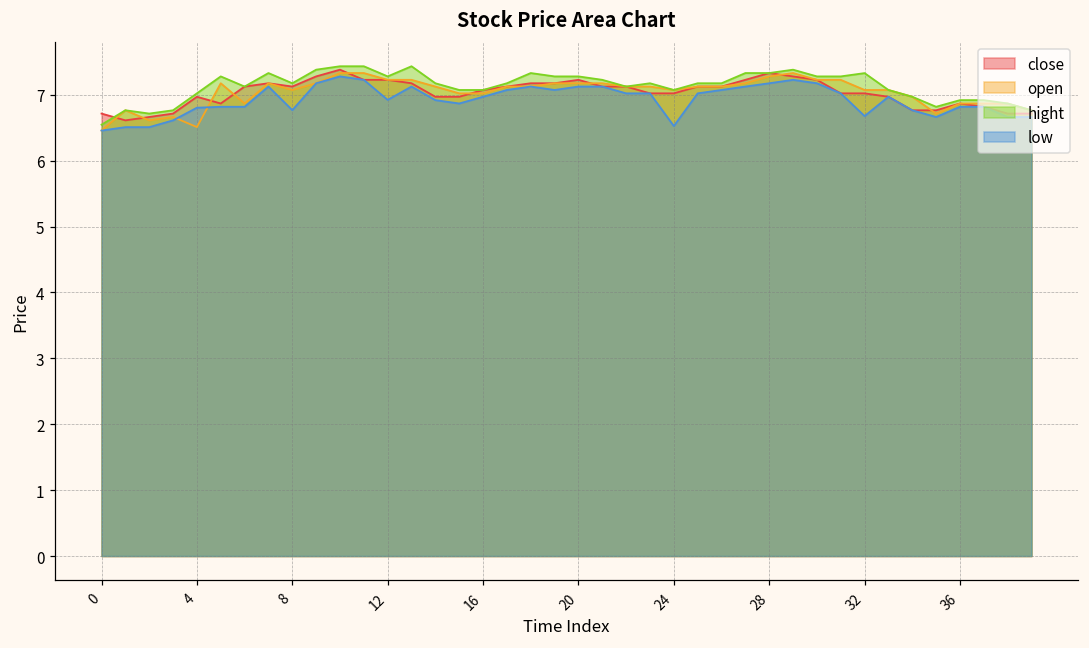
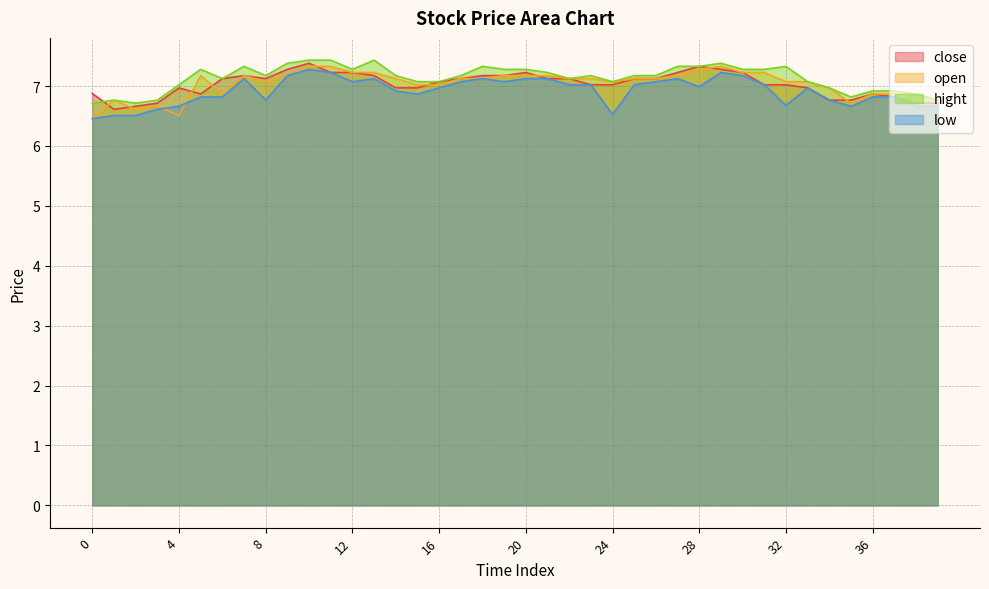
close, 0: 6.7 -> 6.9
hight, 0: 6.5 -> 6.7
low, 4: 6.8 -> 6.7
low, 12: 6.9 -> 7.1
low, 28: 7.2 -> 7.0
